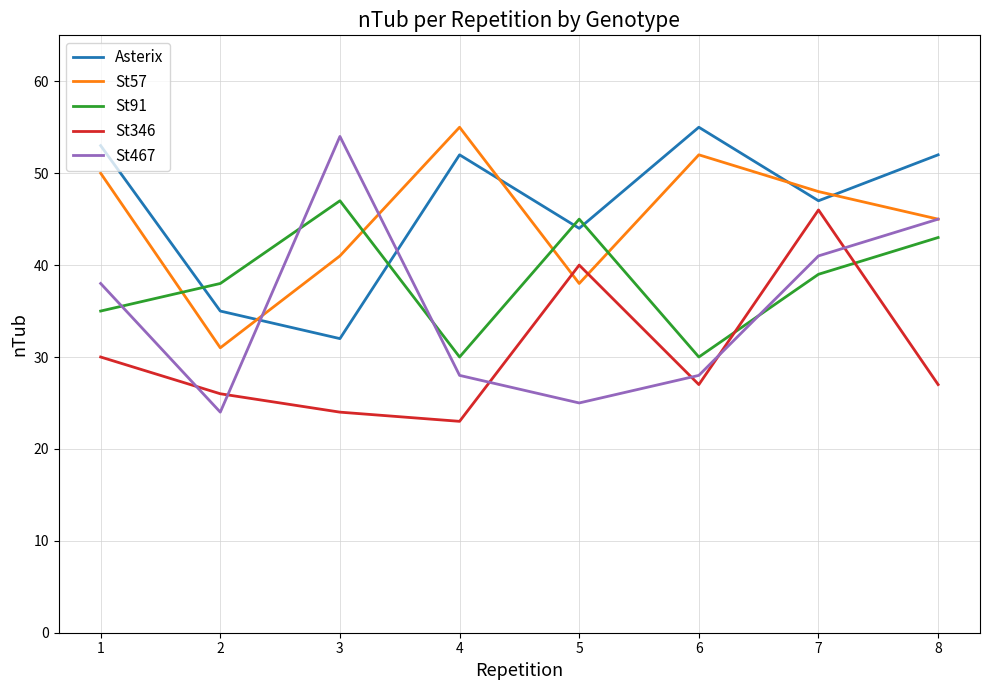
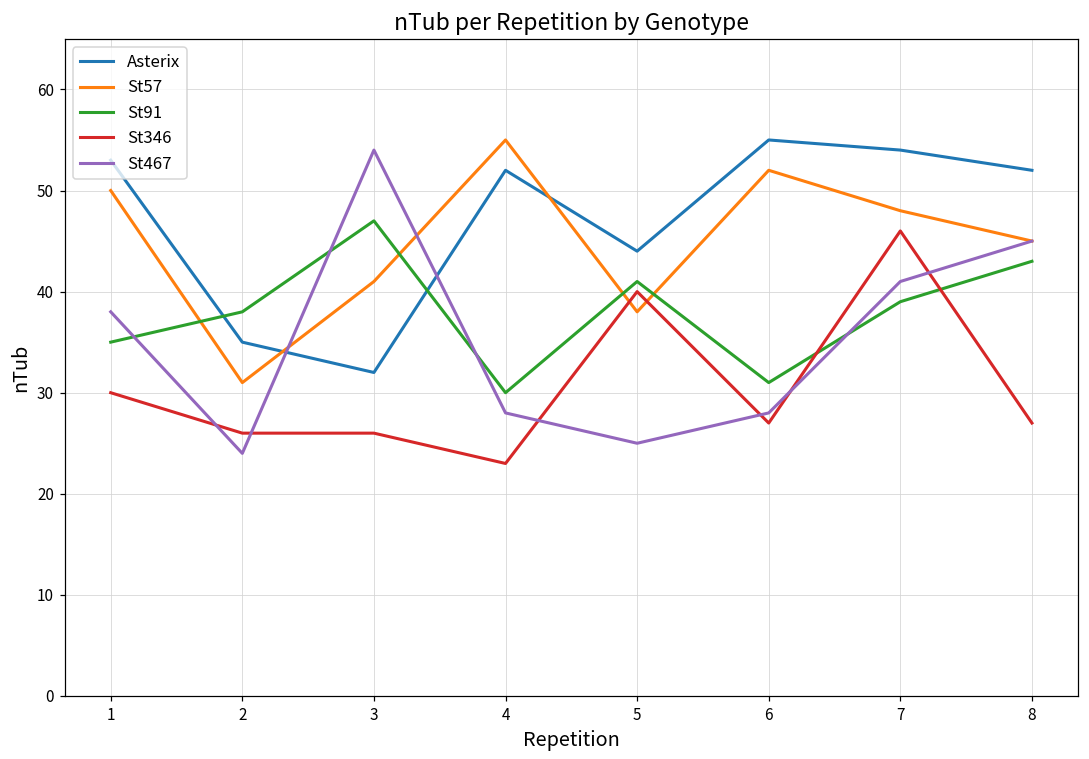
St346, 3: 24 -> 26
St91, 5: 45 -> 41
St91, 6: 30 -> 31
Asterix, 7: 47 -> 54
